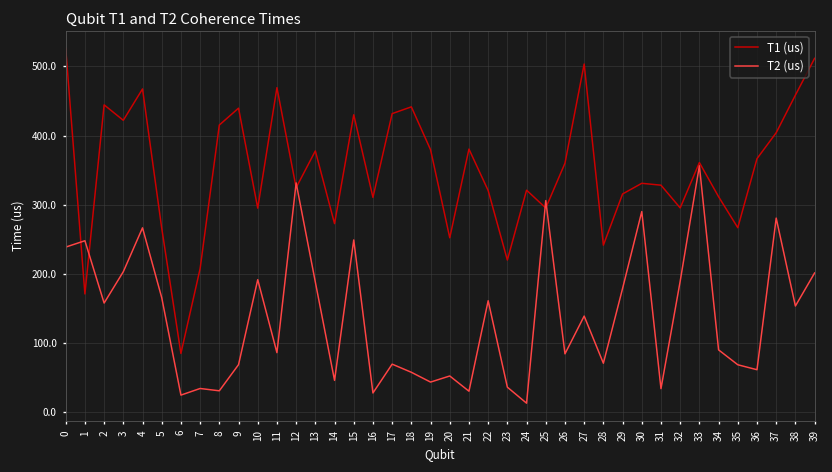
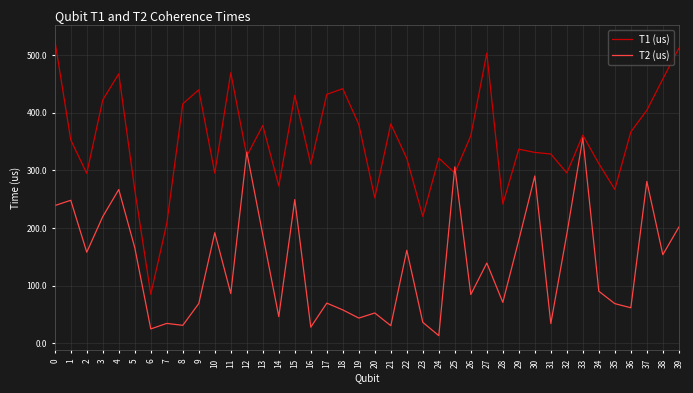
T1 (us), 1: 170 -> 350
T1 (us), 2: 440 -> 290
T2 (us), 3: 200 -> 220
T1 (us), 29: 320 -> 340
